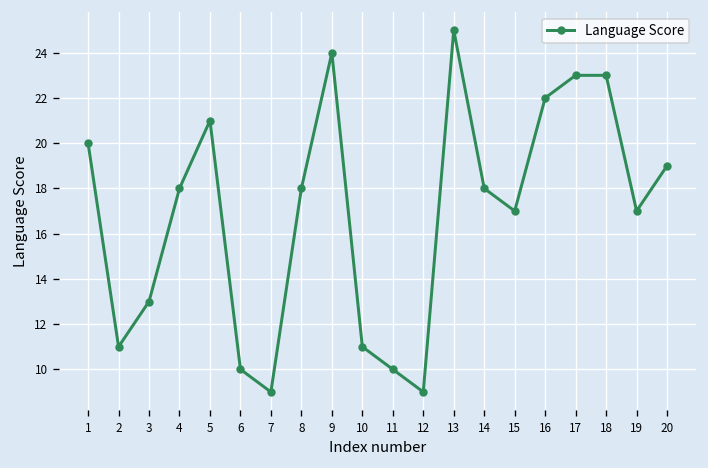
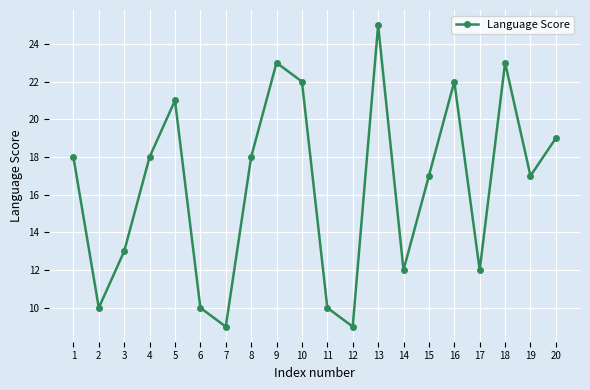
1: 20 -> 18
2: 11 -> 10
9: 24 -> 23
10: 11 -> 22
14: 18 -> 12
17: 23 -> 12
